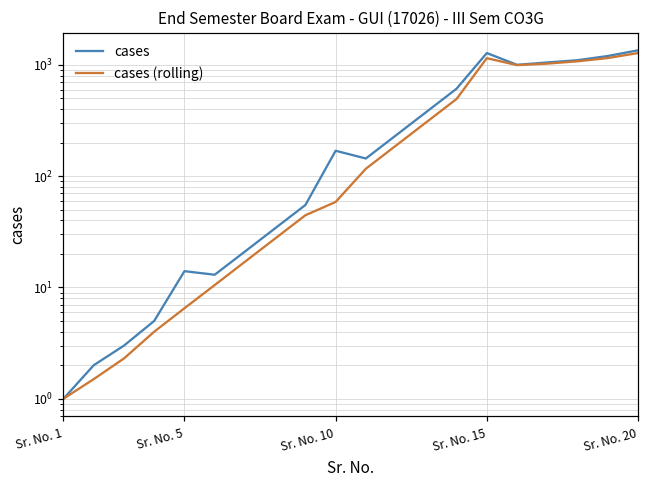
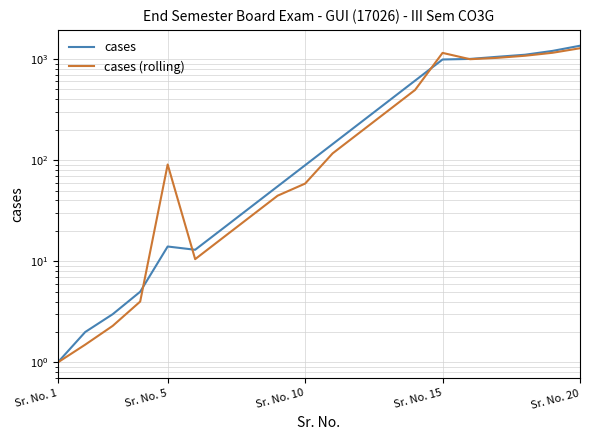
cases (rolling), Sr. No. 5: 7 -> 90
cases, Sr. No. 10: 170 -> 90
cases, Sr. No. 15: 1300 -> 1000
